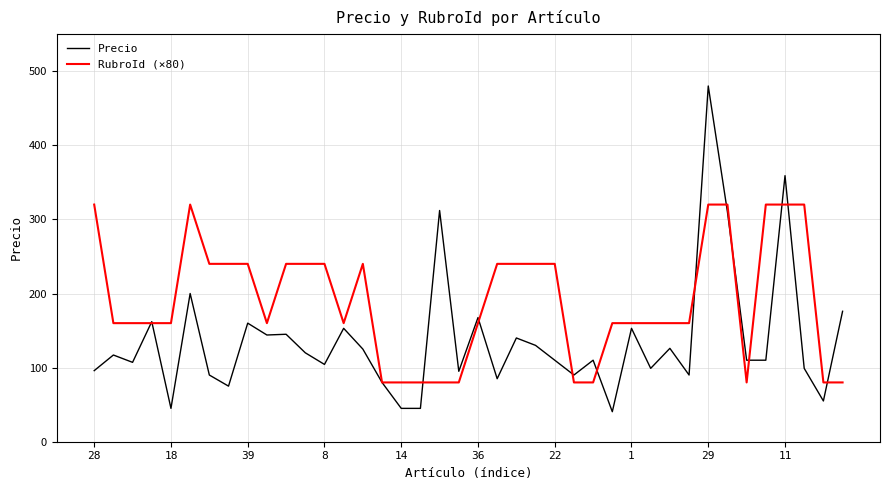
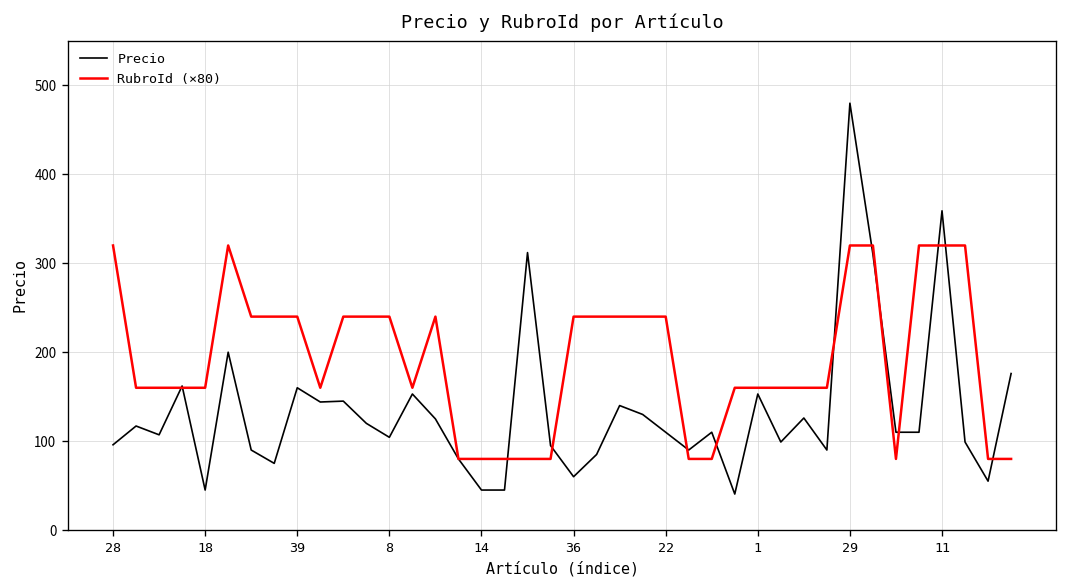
Precio, 36: 170 -> 60
RubroId (×80), 36: 160 -> 240
